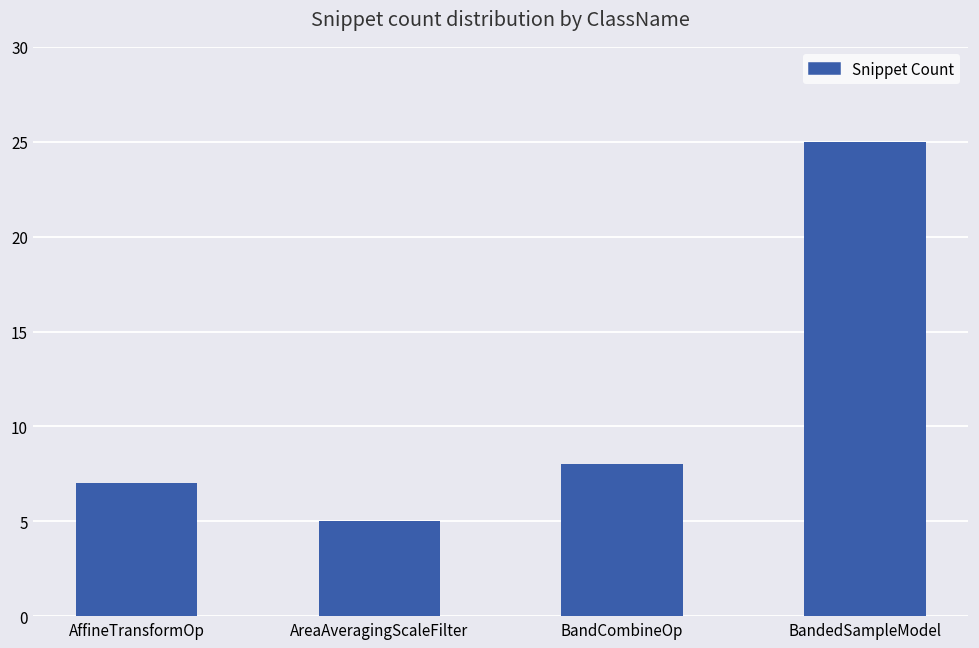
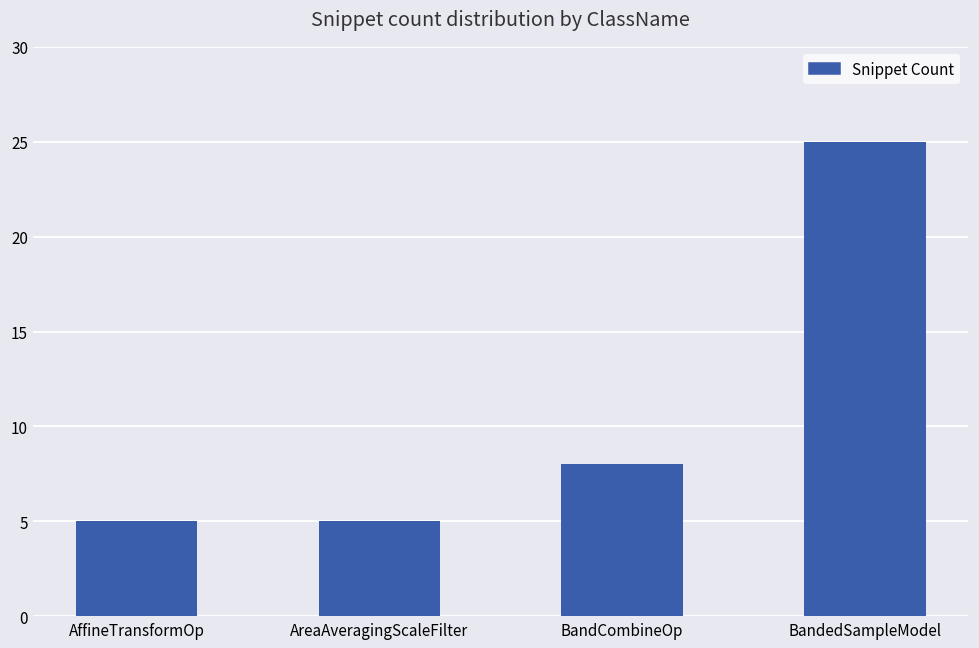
AffineTransformOp: 7 -> 5
